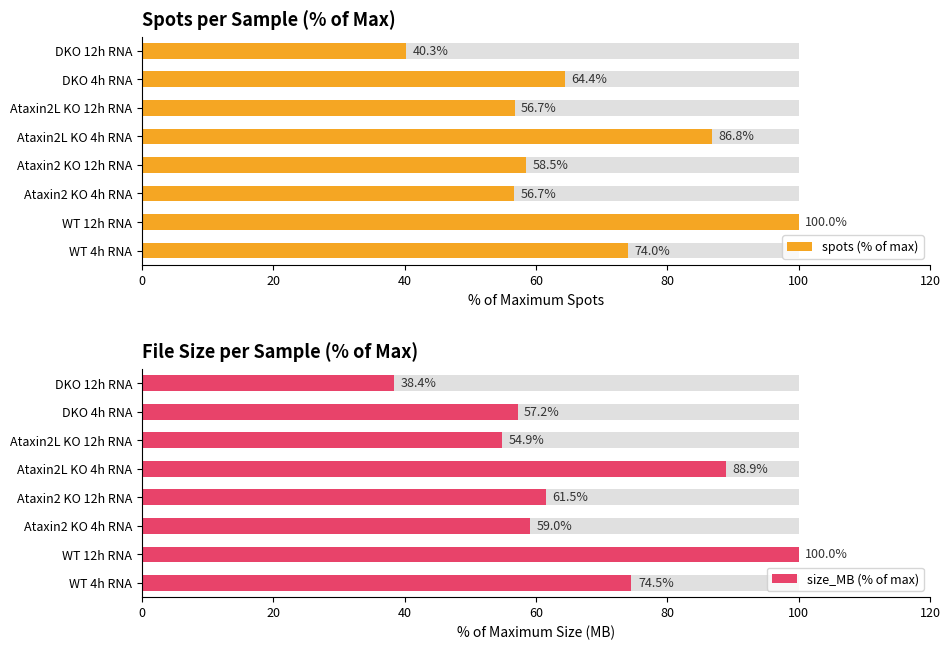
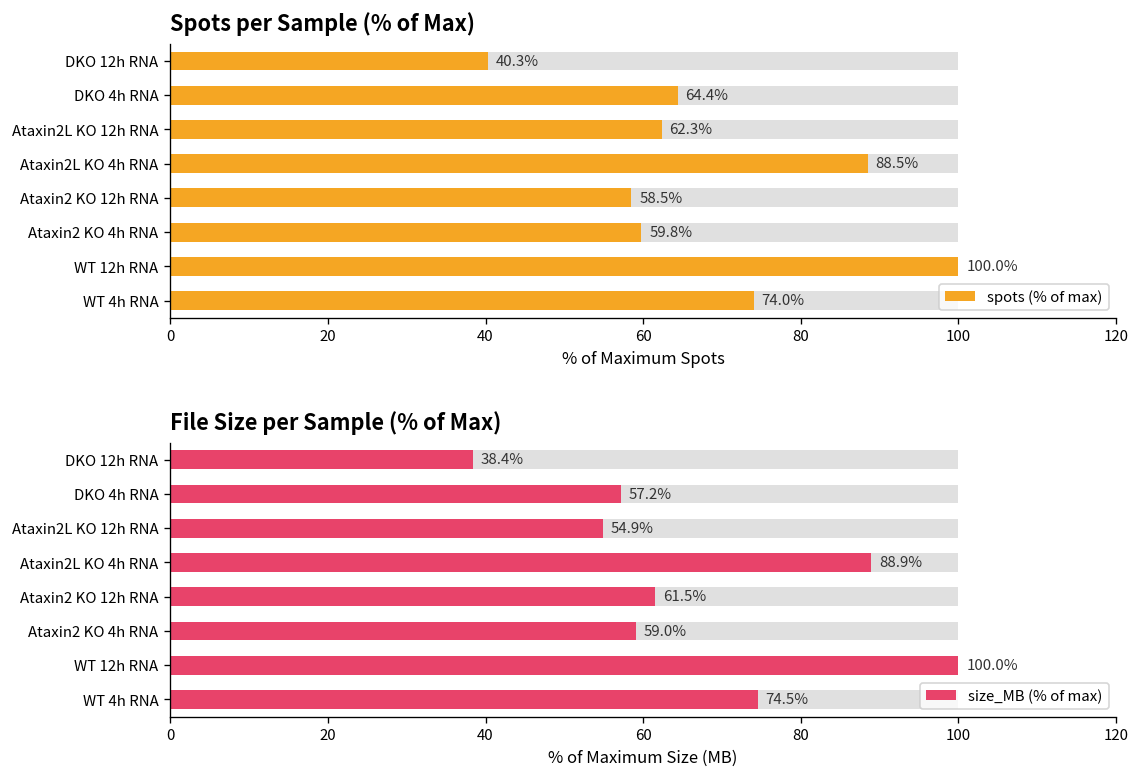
Spots per Sample (% of Max), spots (% of max), Ataxin2L KO 12h RNA: 56.7% -> 62.3%
Spots per Sample (% of Max), spots (% of max), Ataxin2L KO 4h RNA: 86.8% -> 88.5%
Spots per Sample (% of Max), spots (% of max), Ataxin2 KO 4h RNA: 56.7% -> 59.8%
